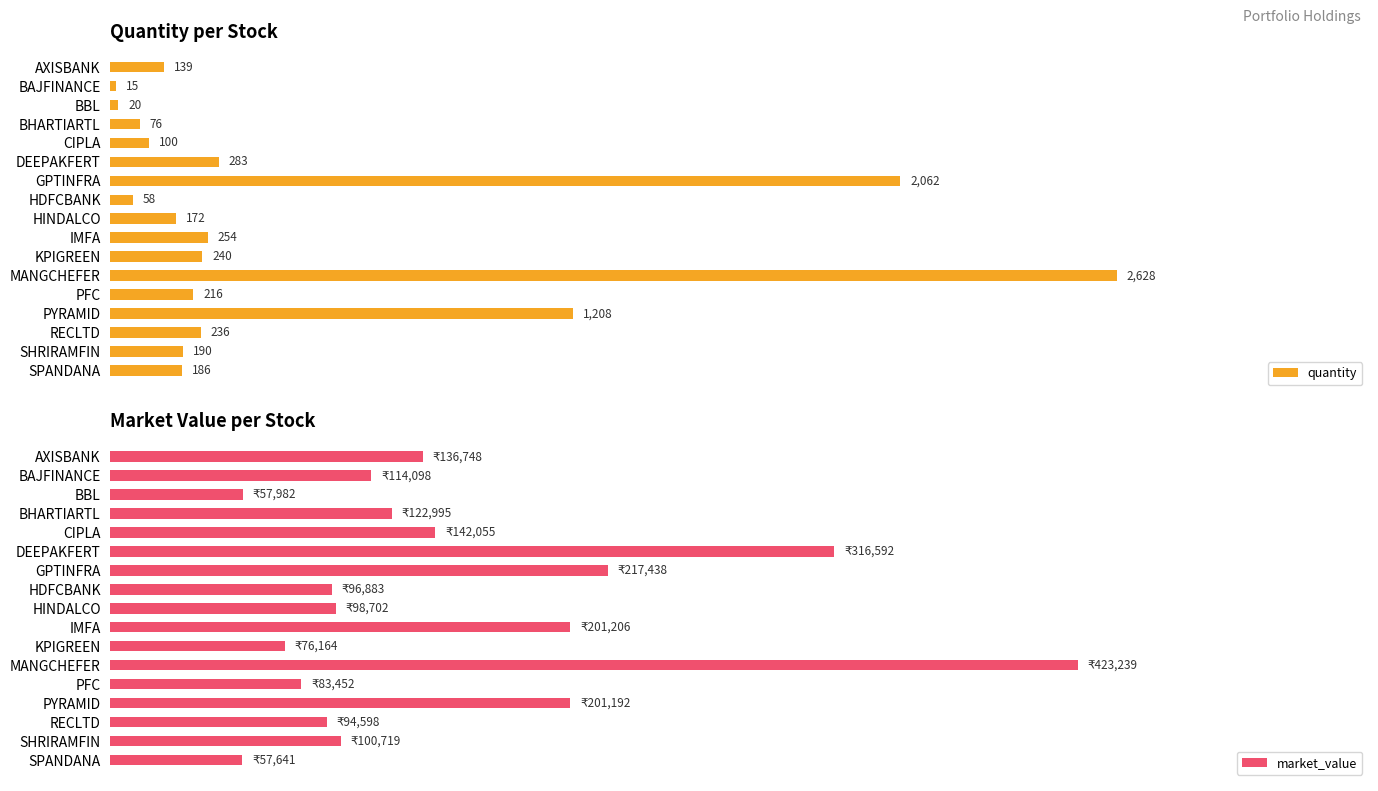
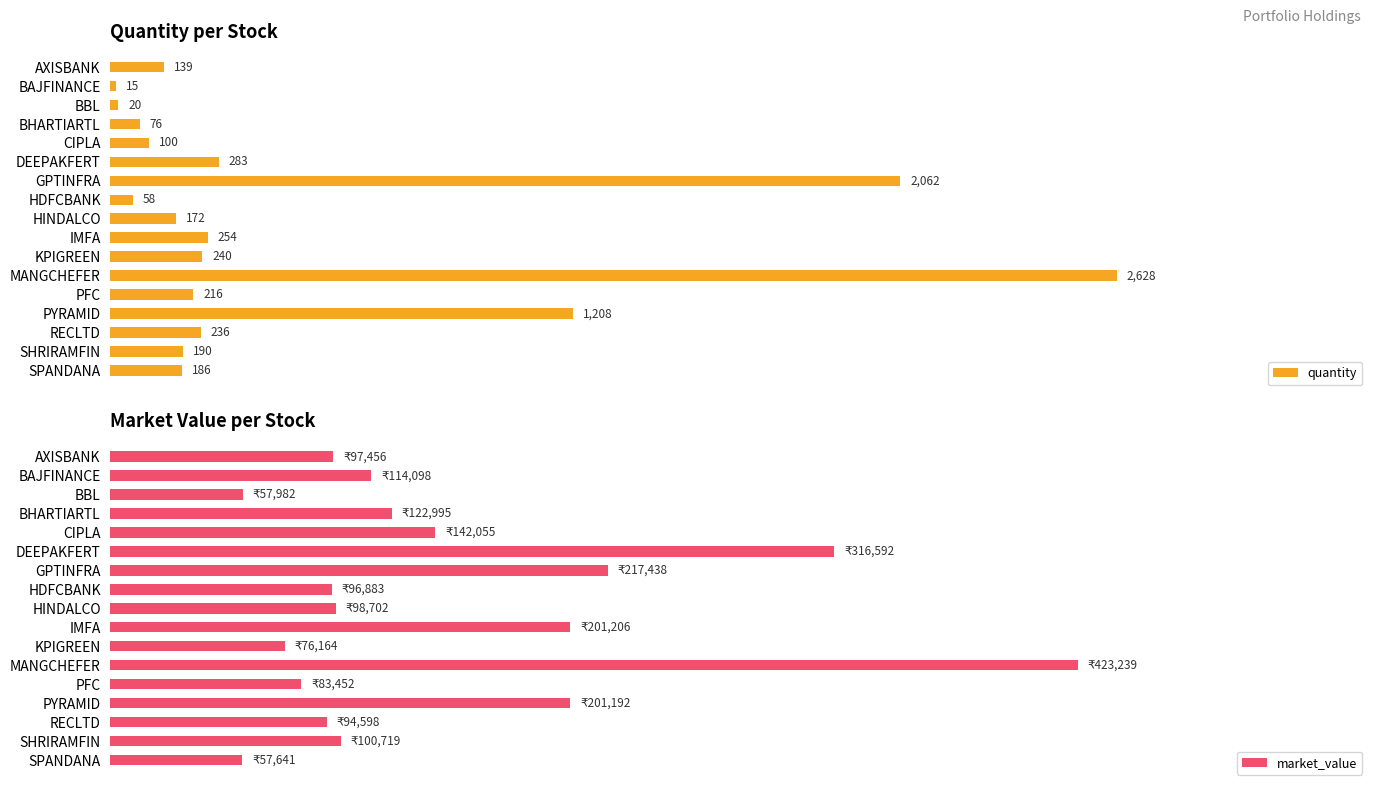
Market Value per Stock, AXISBANK: 136,748 -> 97,456
